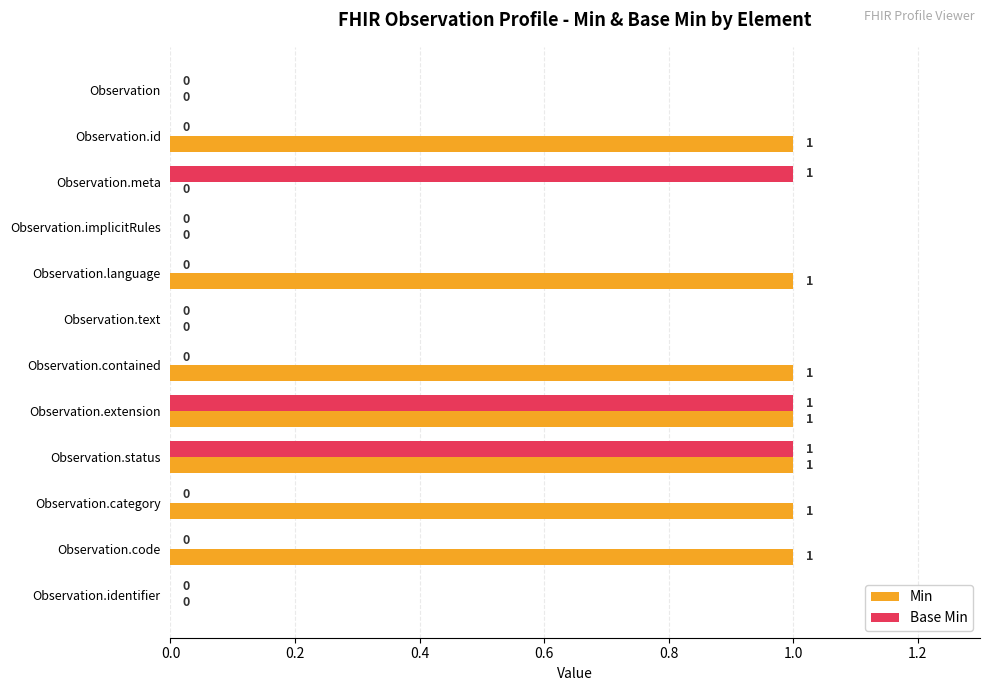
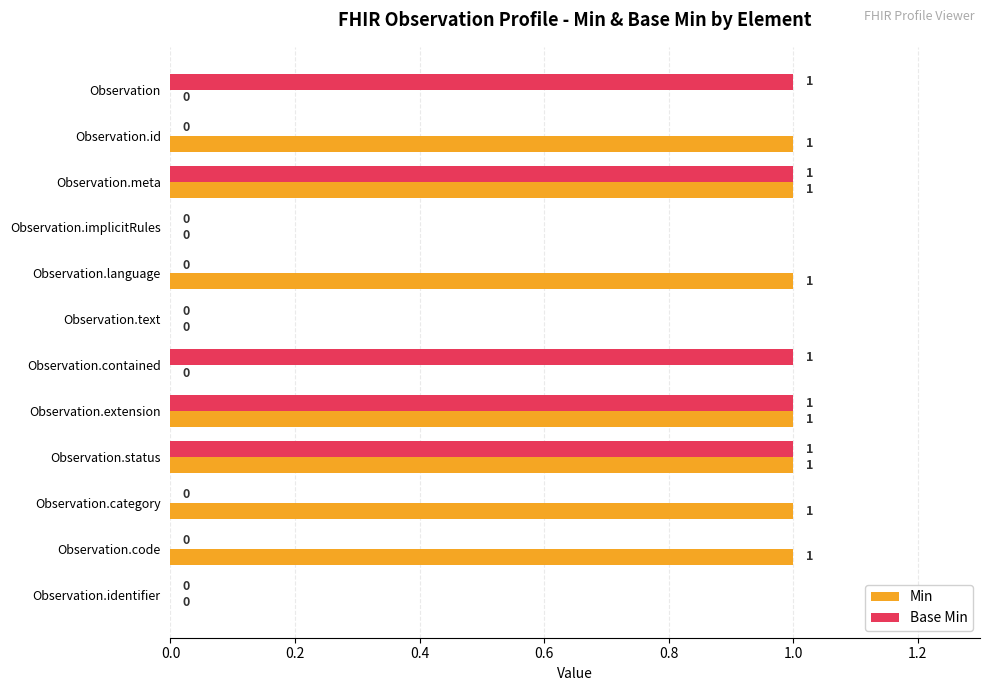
Base Min, Observation: 0 -> 1
Min, Observation.meta: 0 -> 1
Base Min, Observation.contained: 0 -> 1
Min, Observation.contained: 1 -> 0
